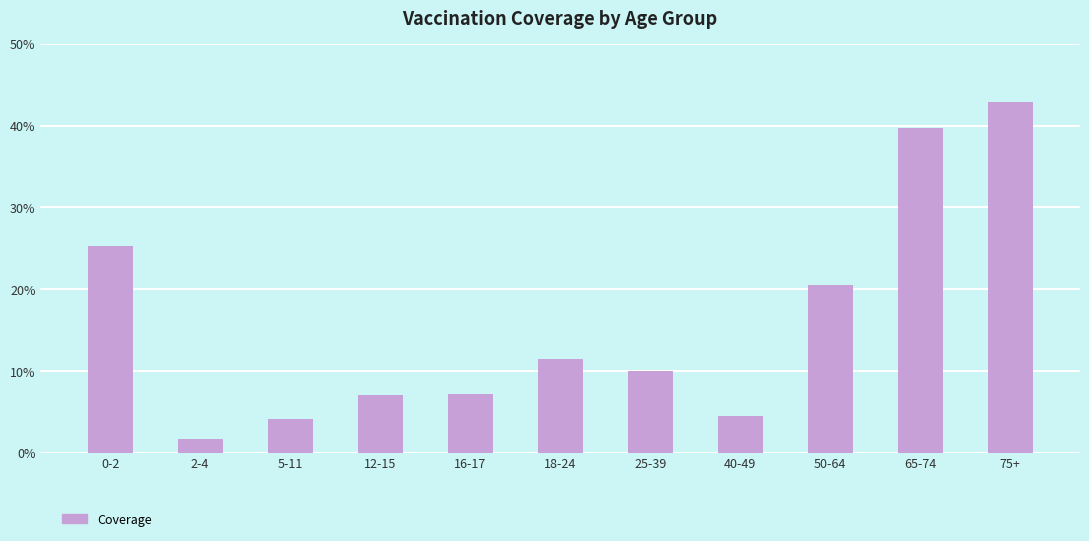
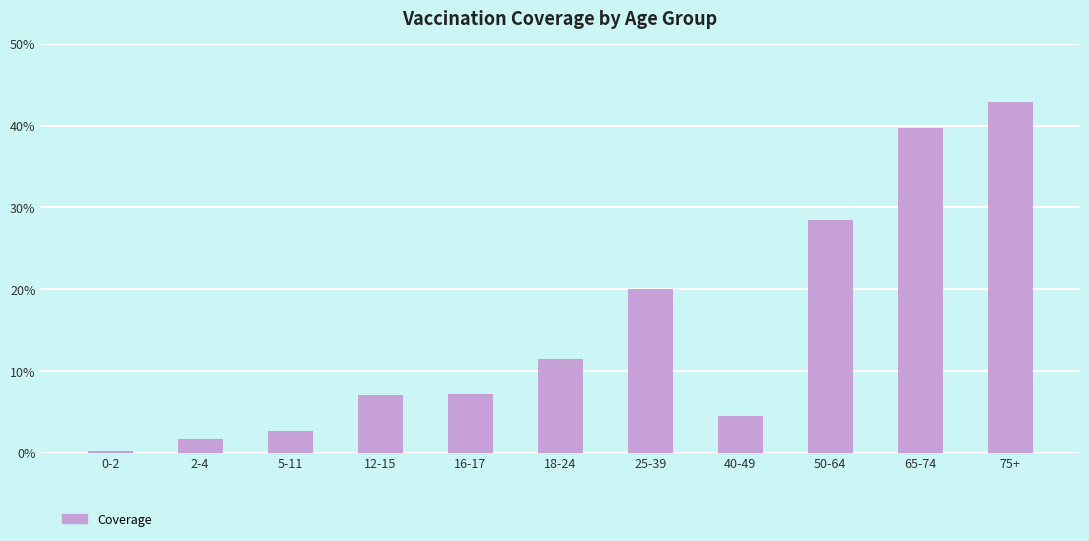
0-2: 25% -> 0%
5-11: 4% -> 3%
25-39: 10% -> 20%
50-64: 21% -> 28%
